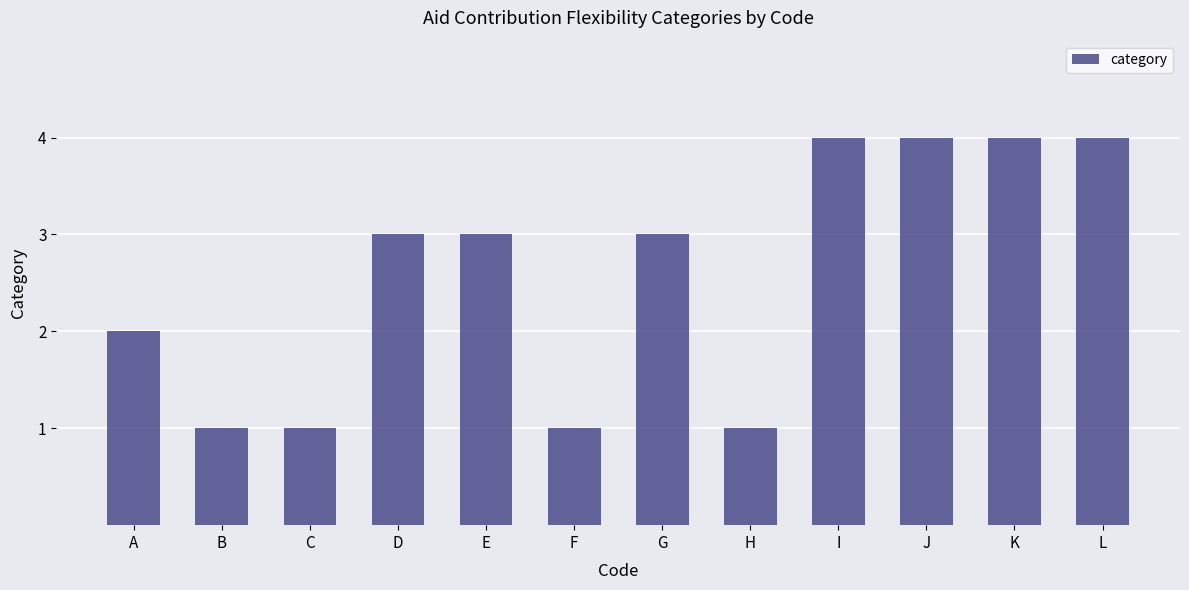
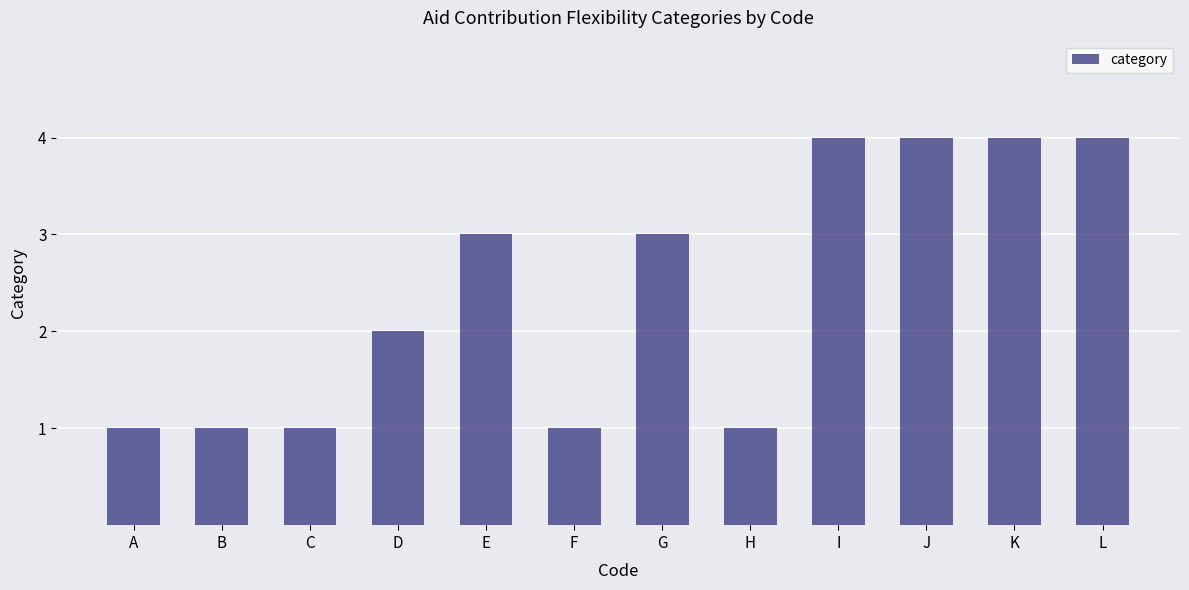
A: 2 -> 1
D: 3 -> 2
